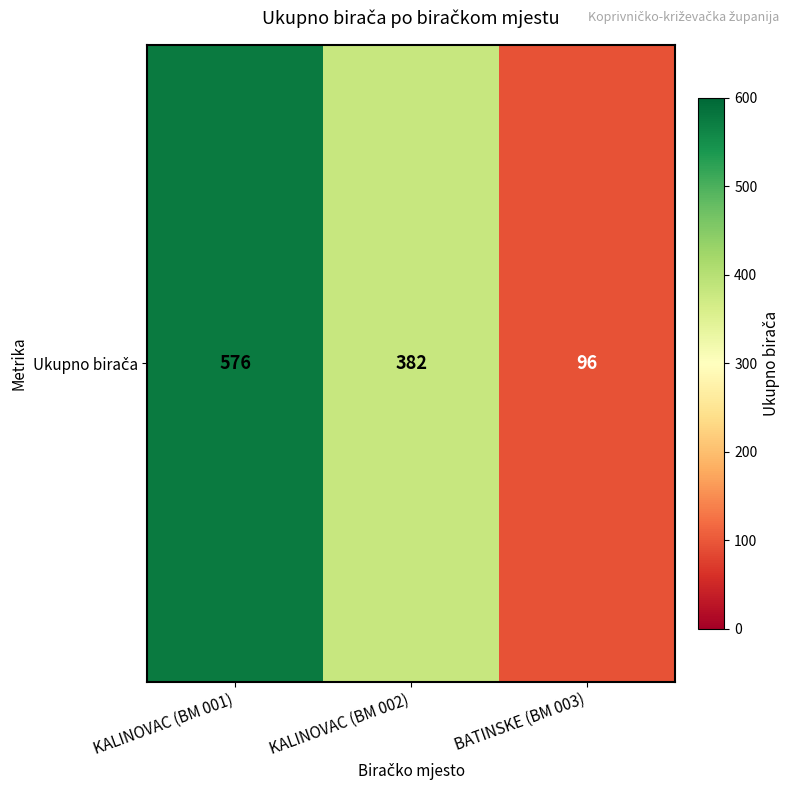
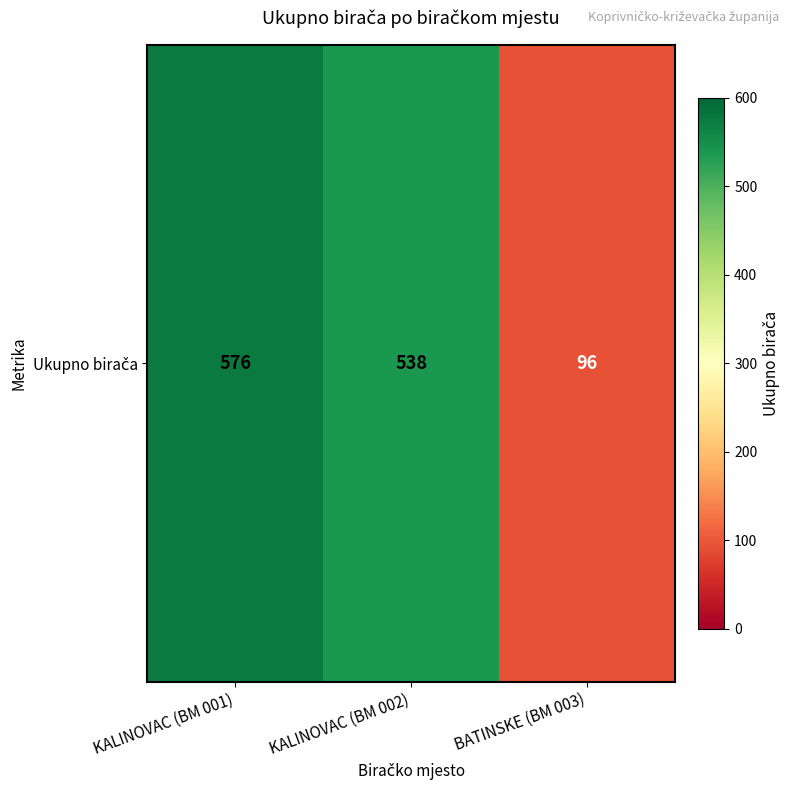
Ukupno birača, KALINOVAC (BM 002): 382 -> 538
